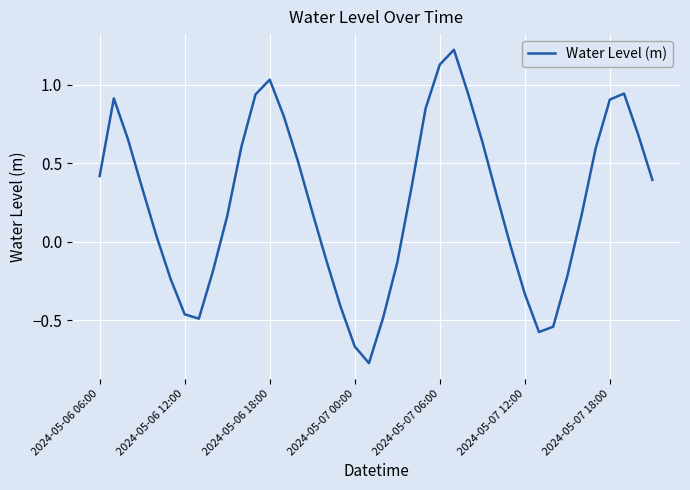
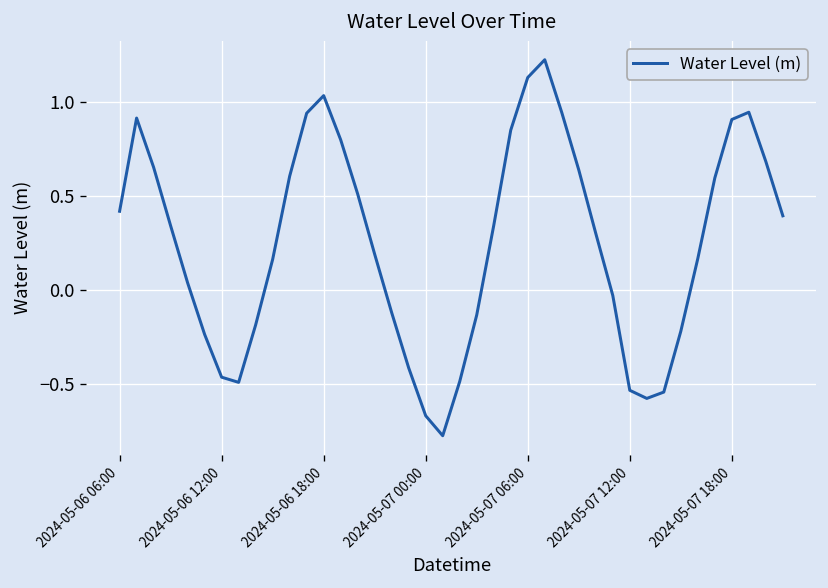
2024-05-07 12:00: -0.33 -> -0.53
